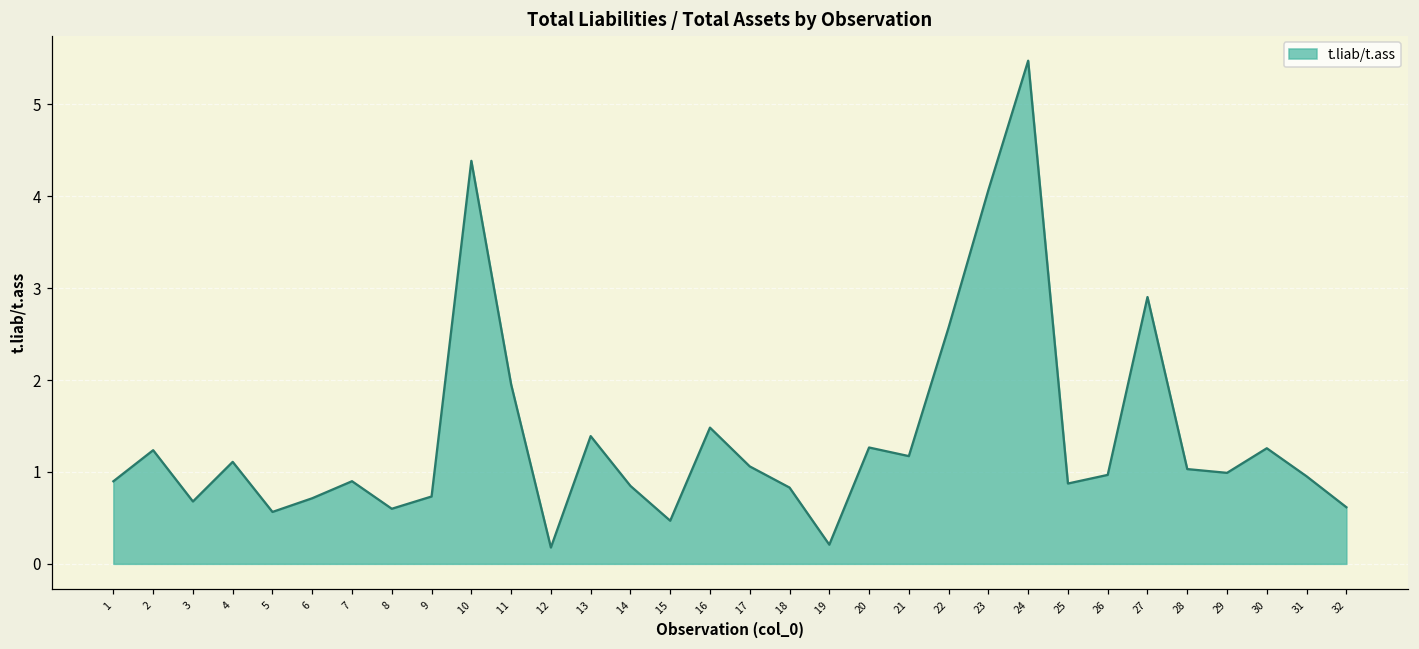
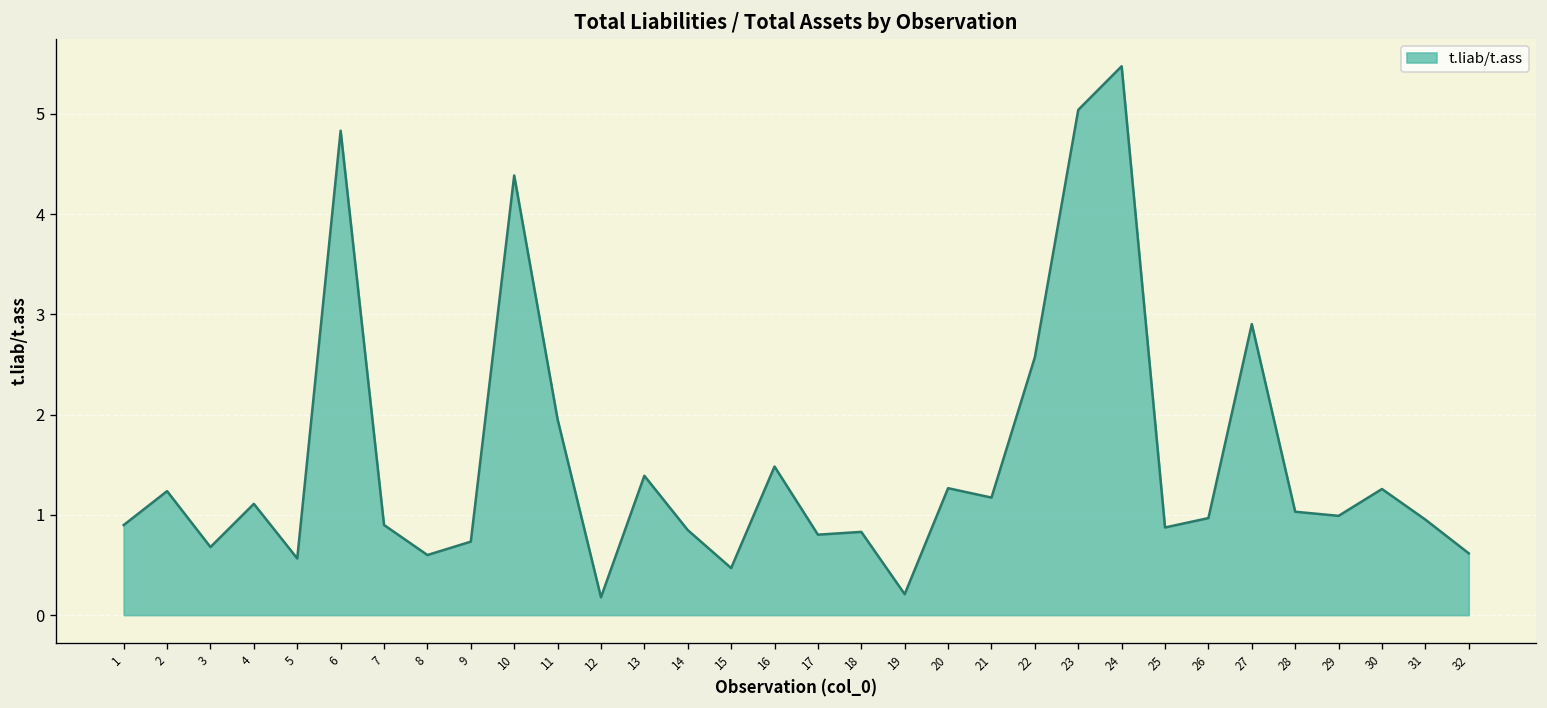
6: 0.7 -> 4.8
17: 1.1 -> 0.8
23: 4.1 -> 5.0
